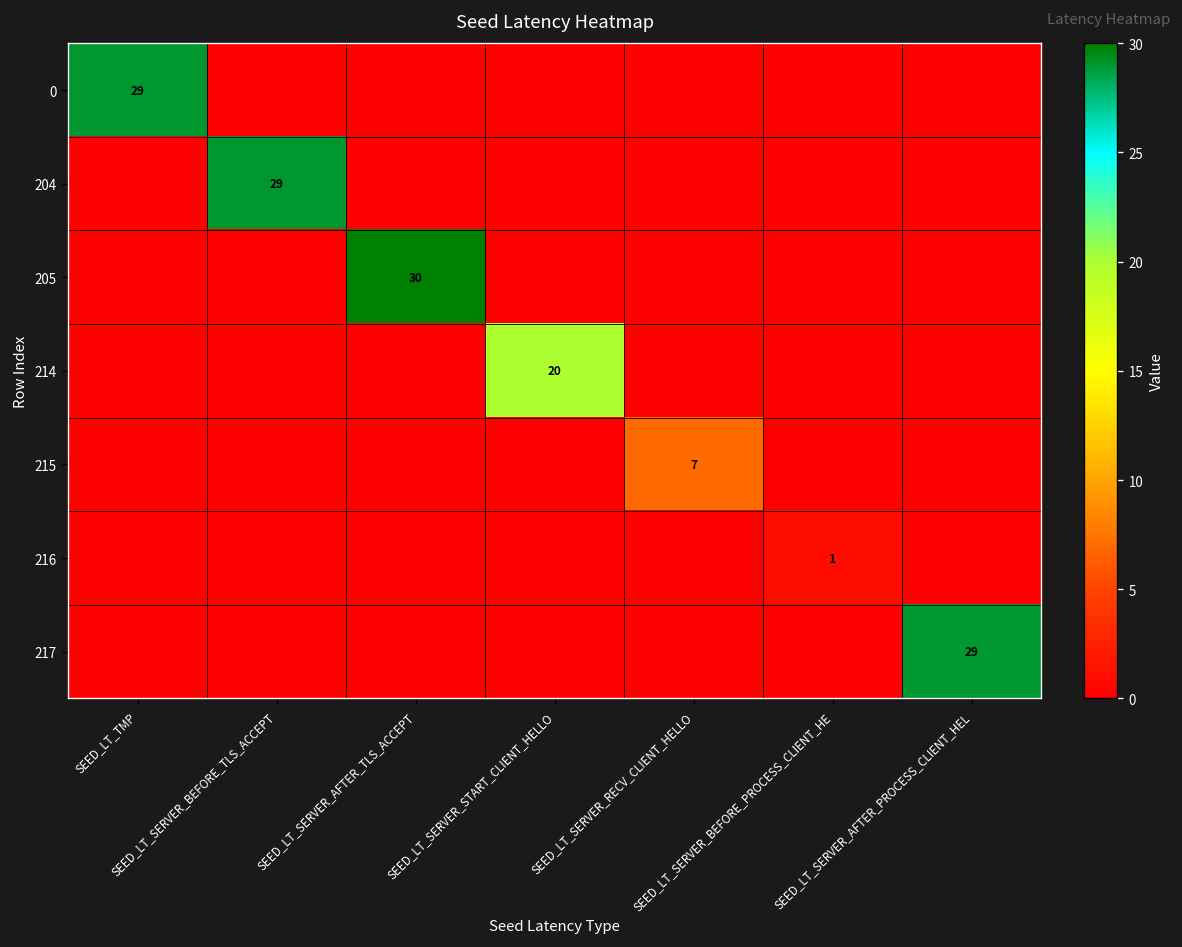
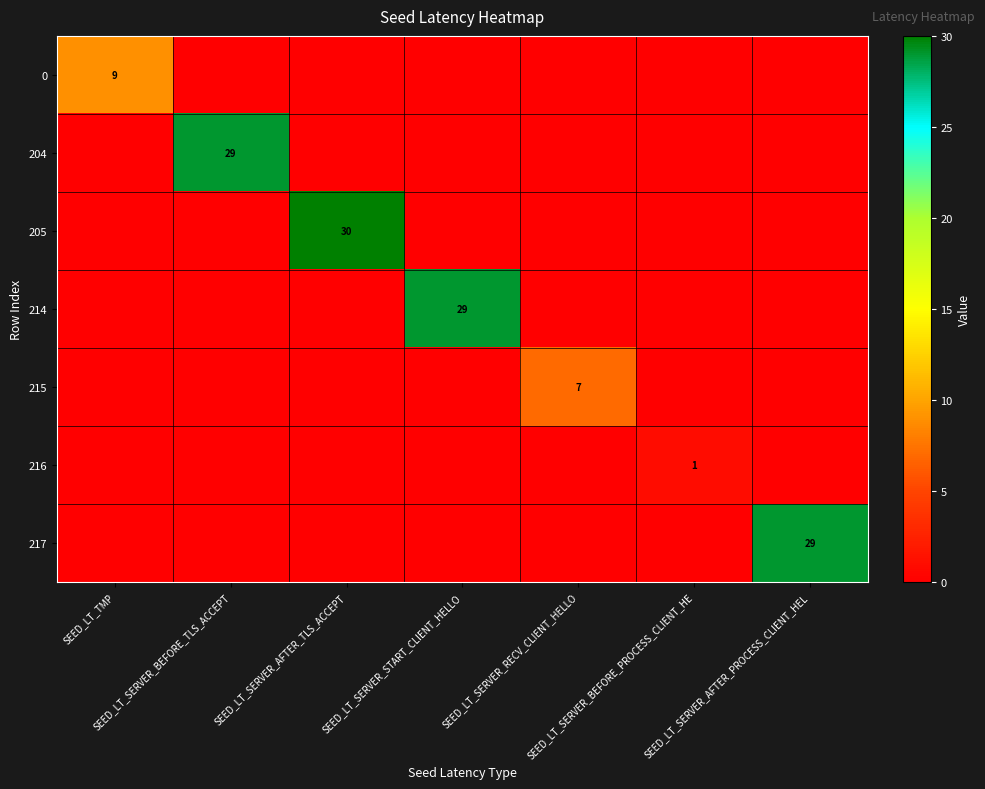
0, SEED_LT_TMP: 29 -> 9
214, SEED_LT_SERVER_START_CLIENT_HELLO: 20 -> 29
